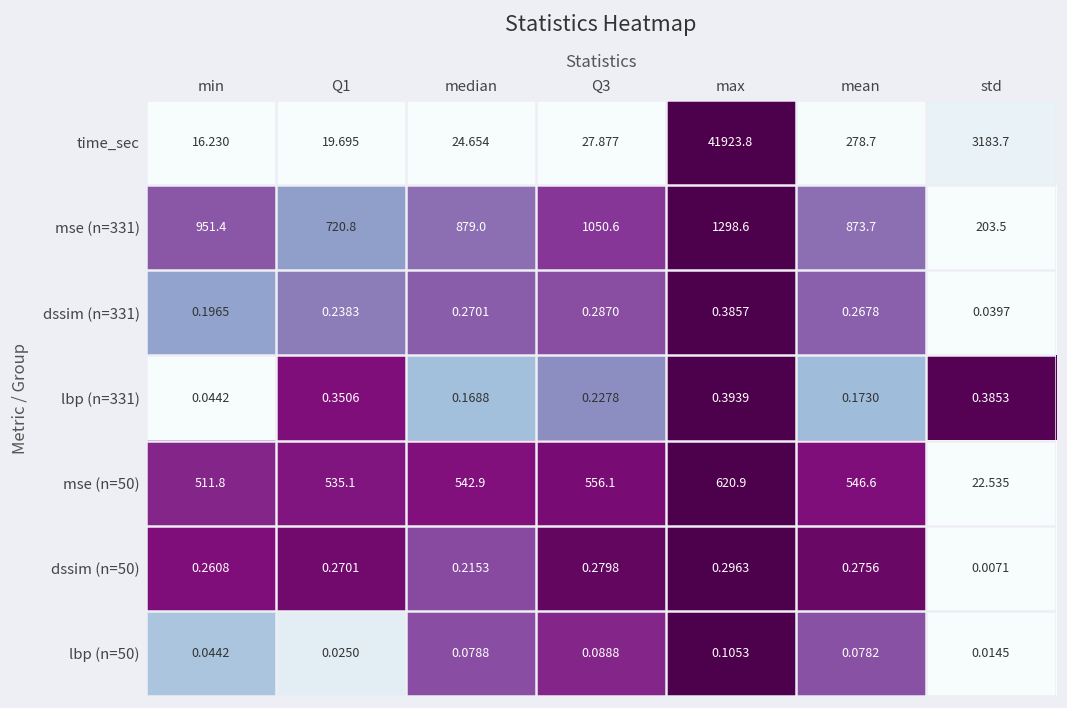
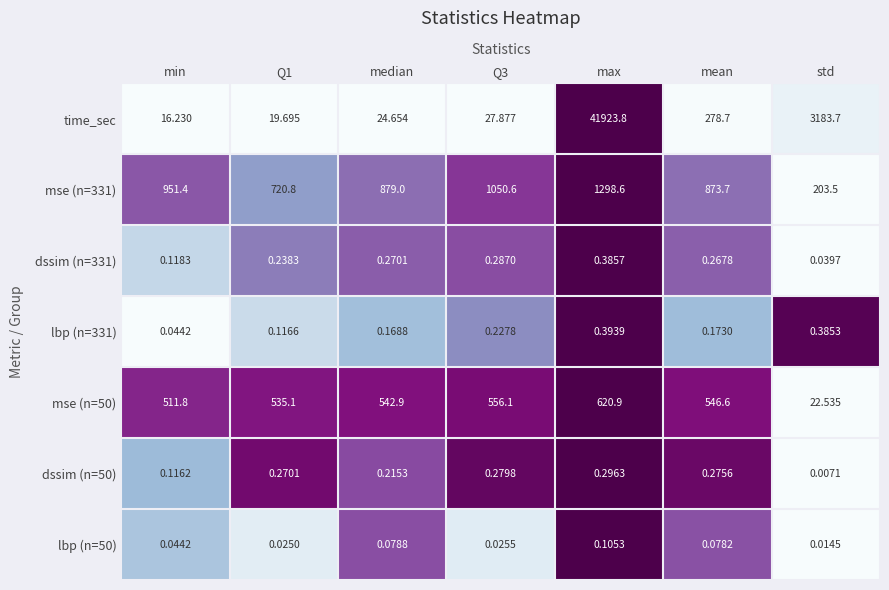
dssim (n=331), min: 0.1965 -> 0.1183
lbp (n=331), Q1: 0.3506 -> 0.1166
dssim (n=50), min: 0.2608 -> 0.1162
lbp (n=50), Q3: 0.0888 -> 0.0255
